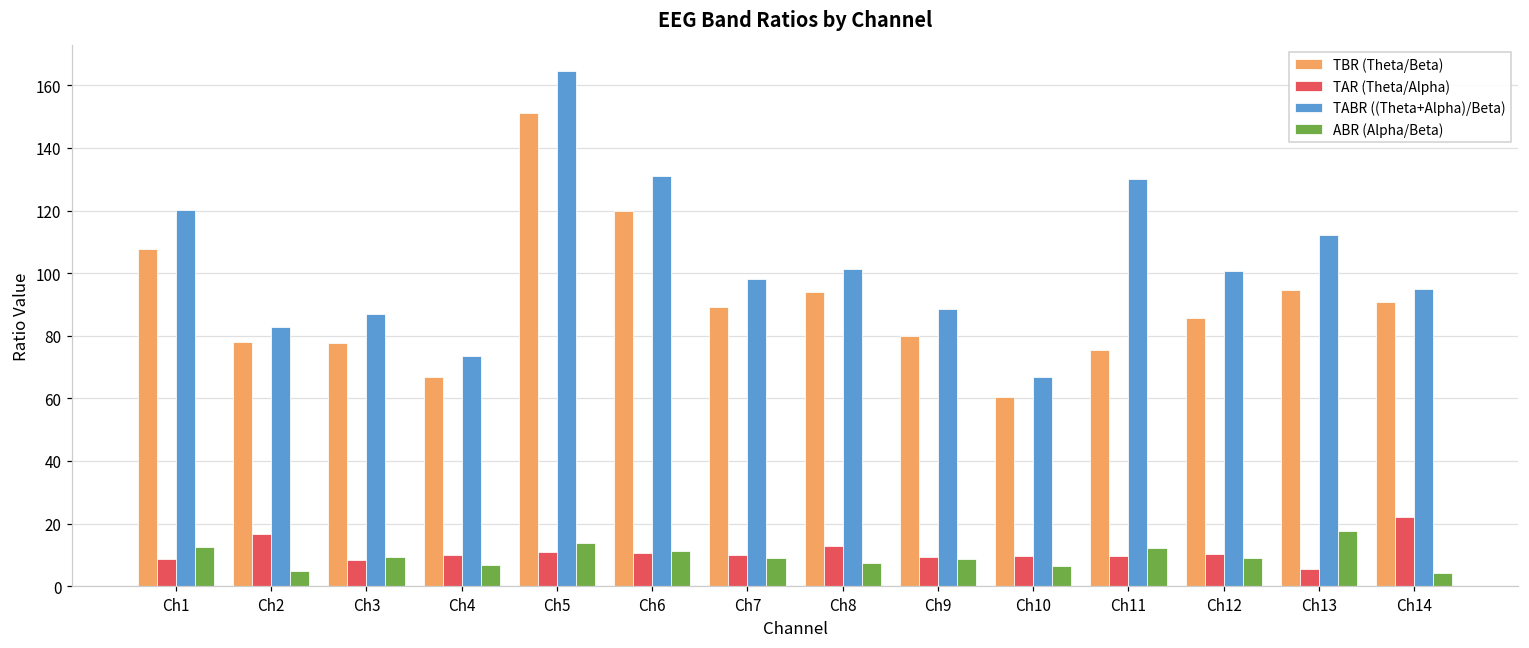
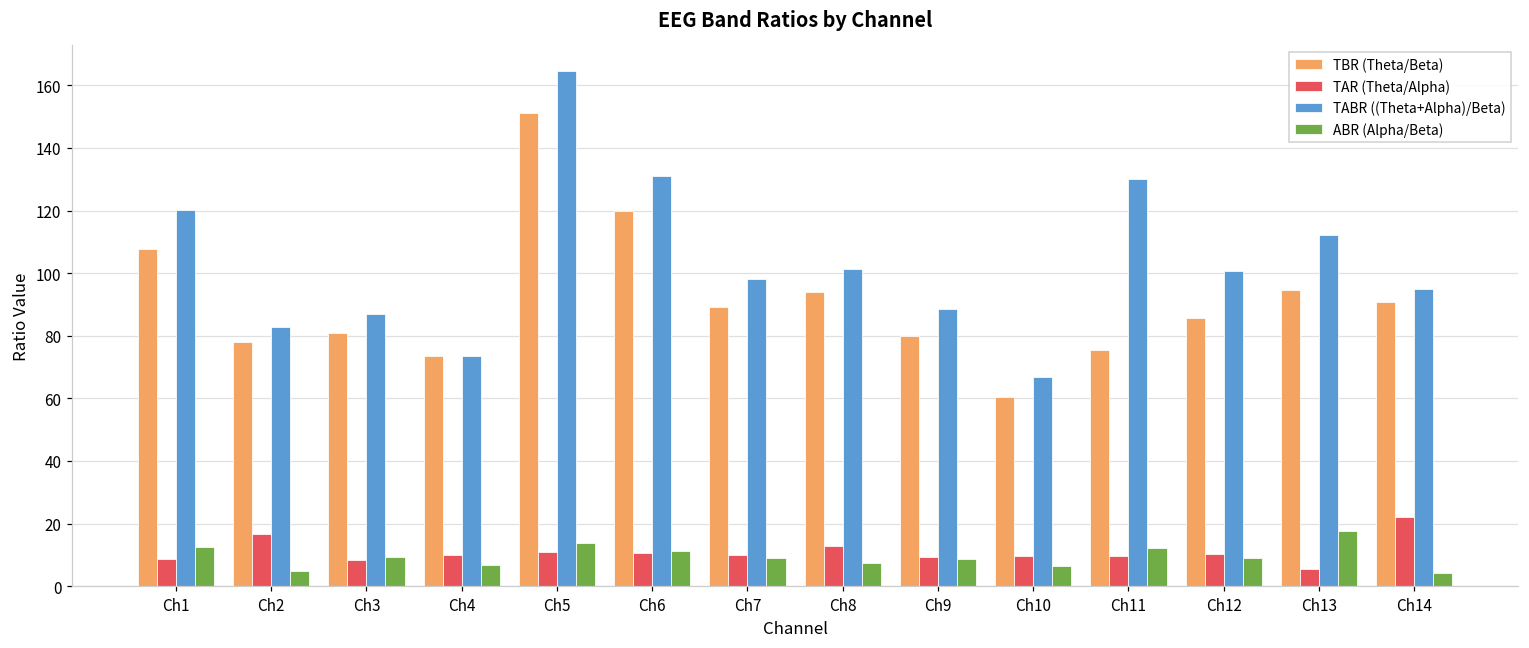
TBR (Theta/Beta), Ch3: 78 -> 81
TBR (Theta/Beta), Ch4: 67 -> 74
